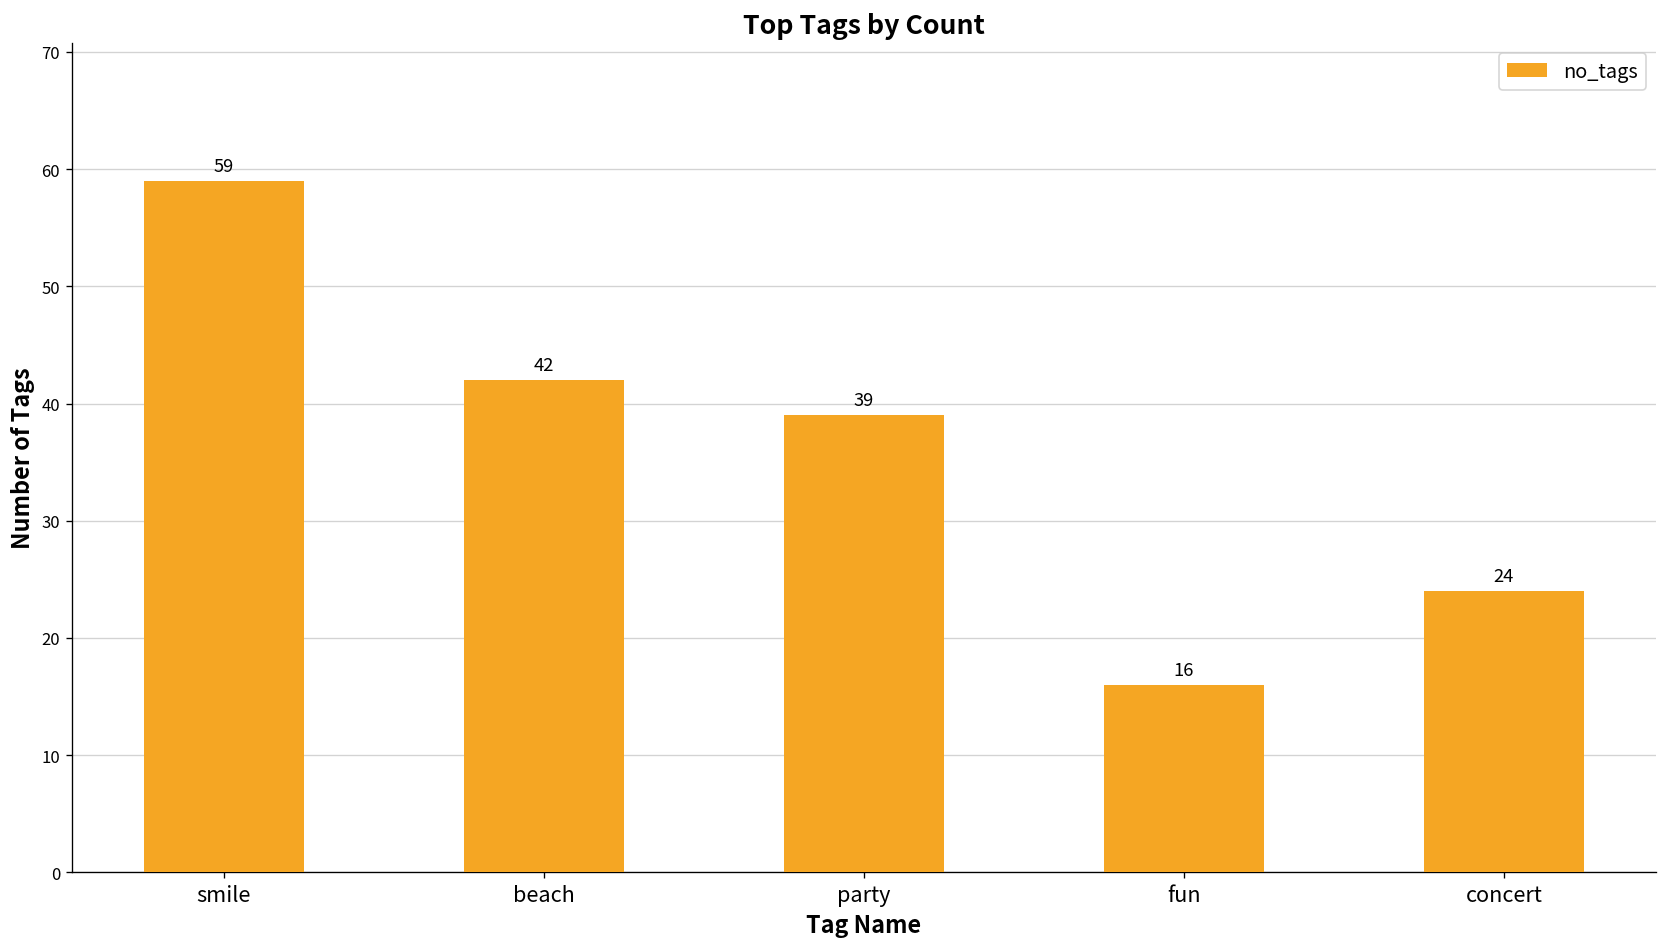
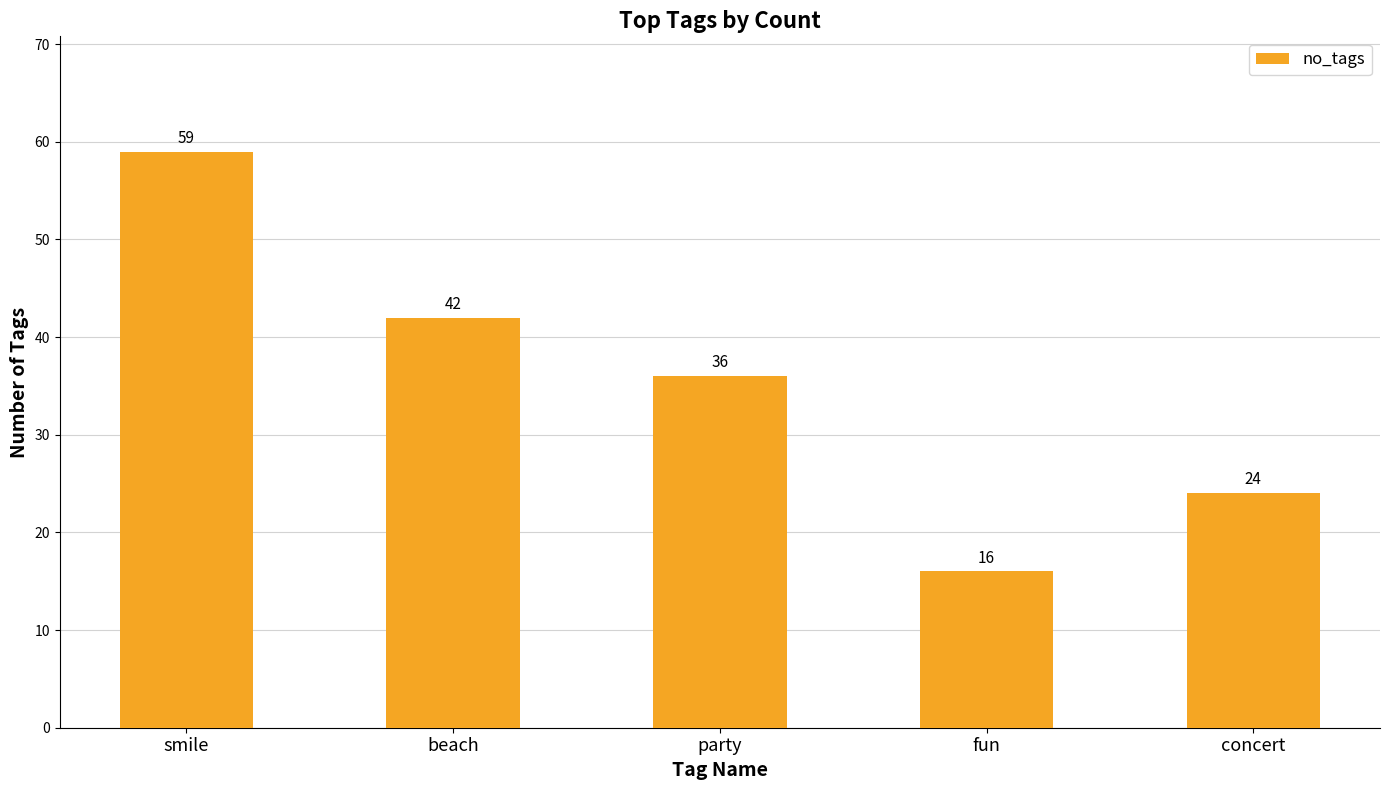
party: 39 -> 36
